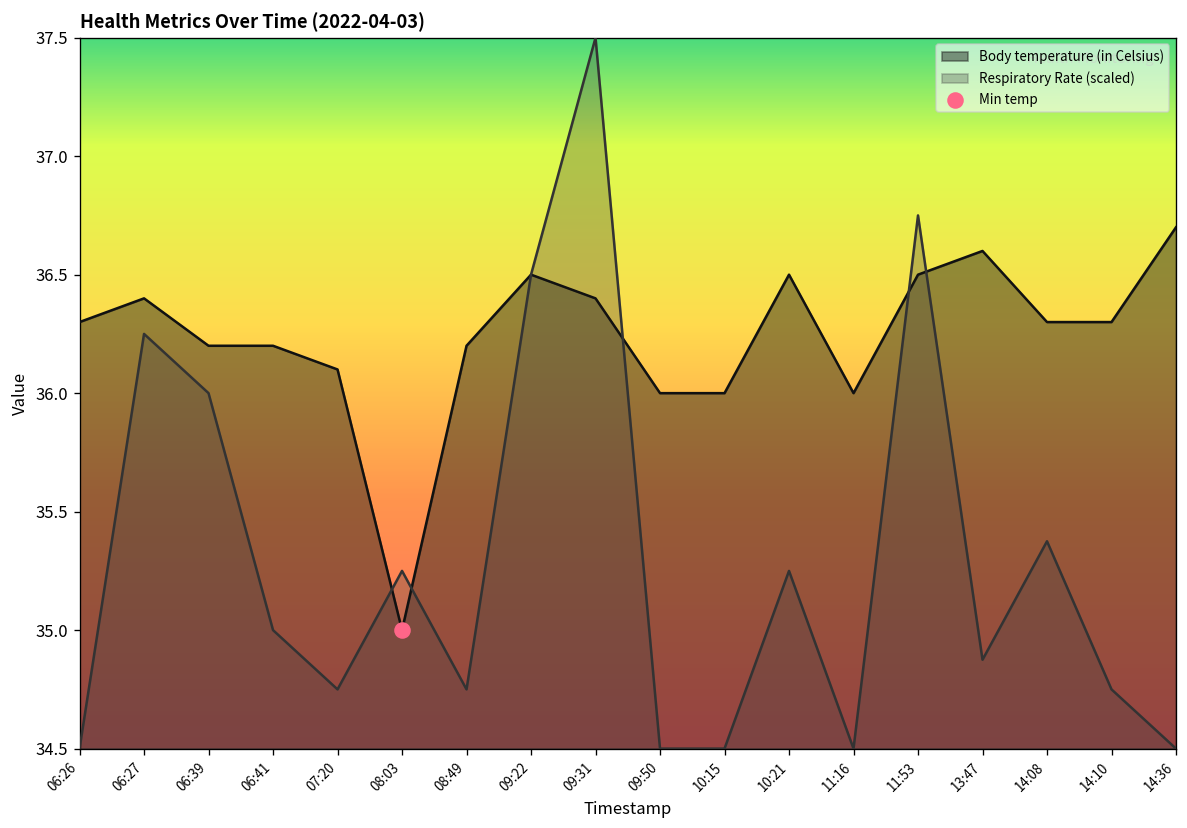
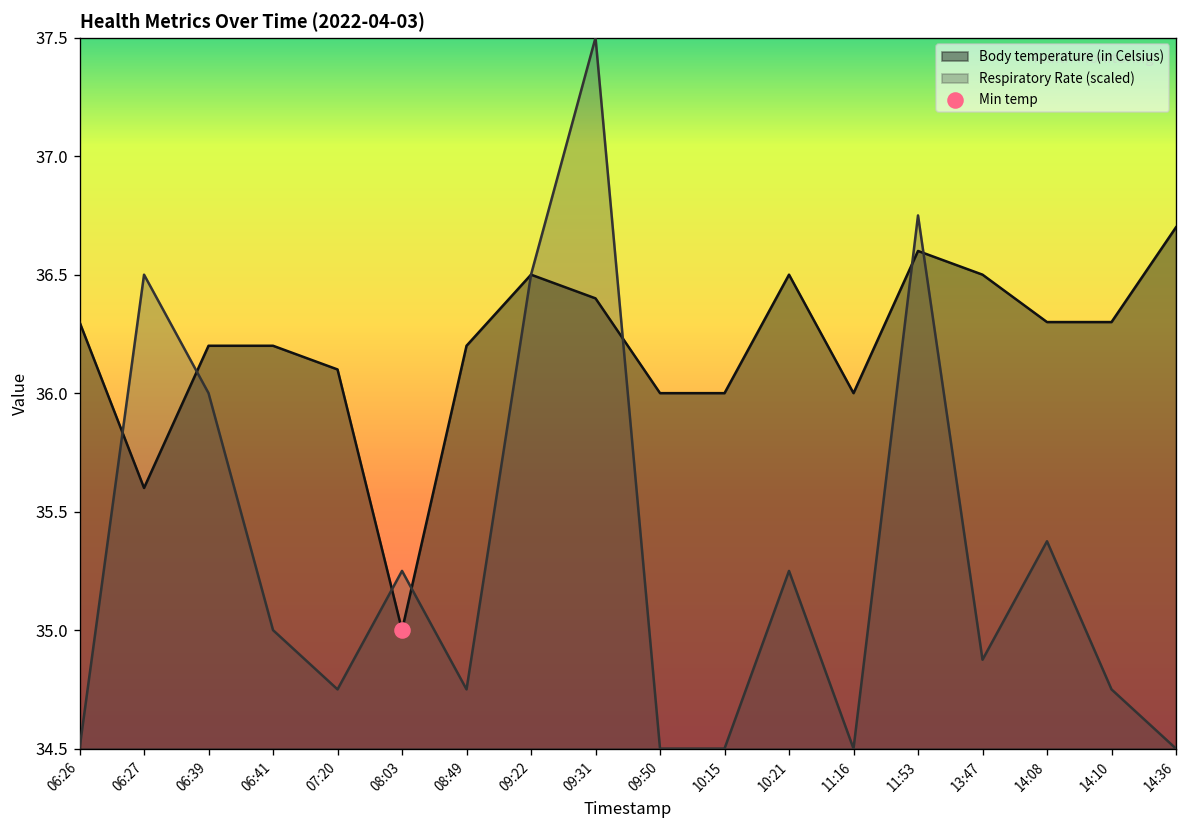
Body temperature (in Celsius), 06:27: 36.4 -> 35.6
Respiratory Rate (scaled), 06:27: 36.25 -> 36.50
Body temperature (in Celsius), 11:53: 36.5 -> 36.6
Body temperature (in Celsius), 13:47: 36.6 -> 36.5
